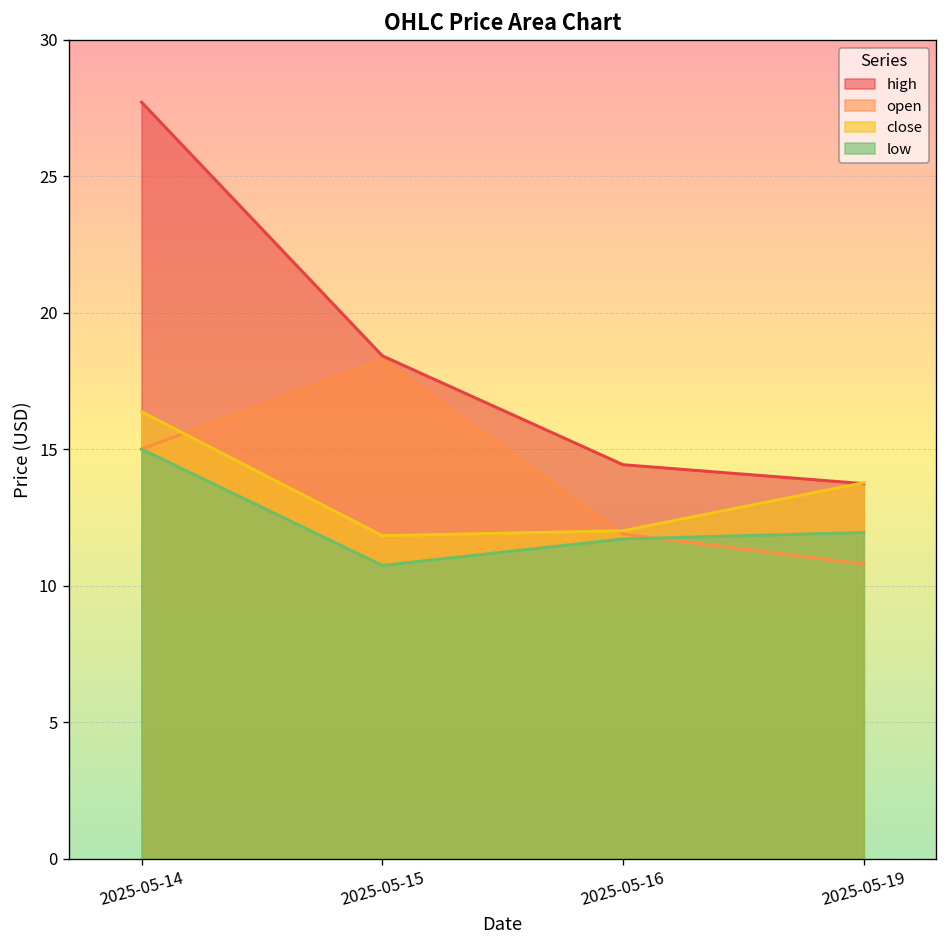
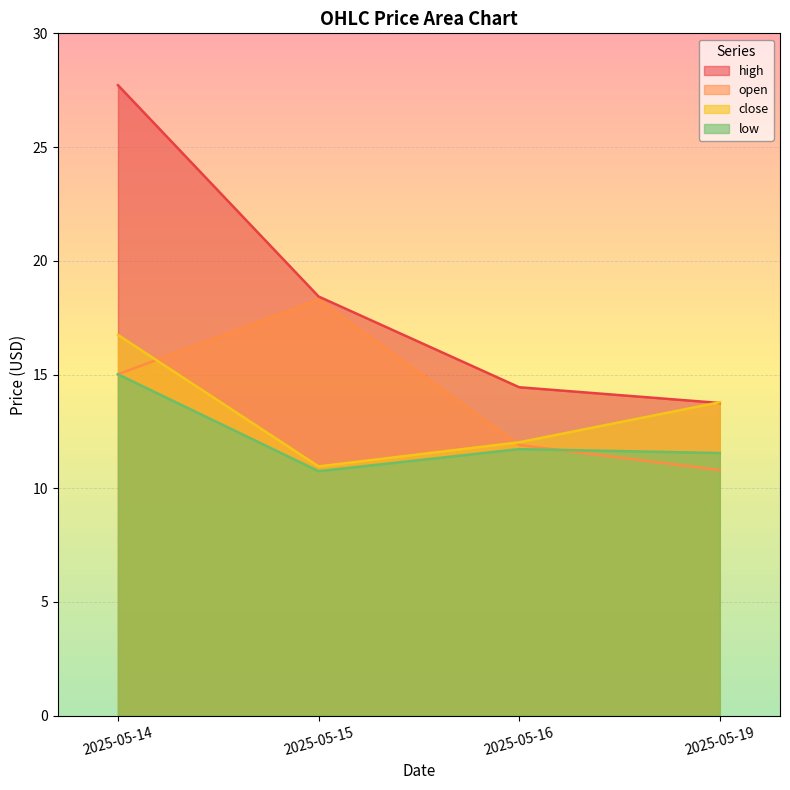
close, 2025-05-14: 16.4 -> 16.7
close, 2025-05-15: 11.8 -> 11.0
low, 2025-05-19: 12.0 -> 11.5
